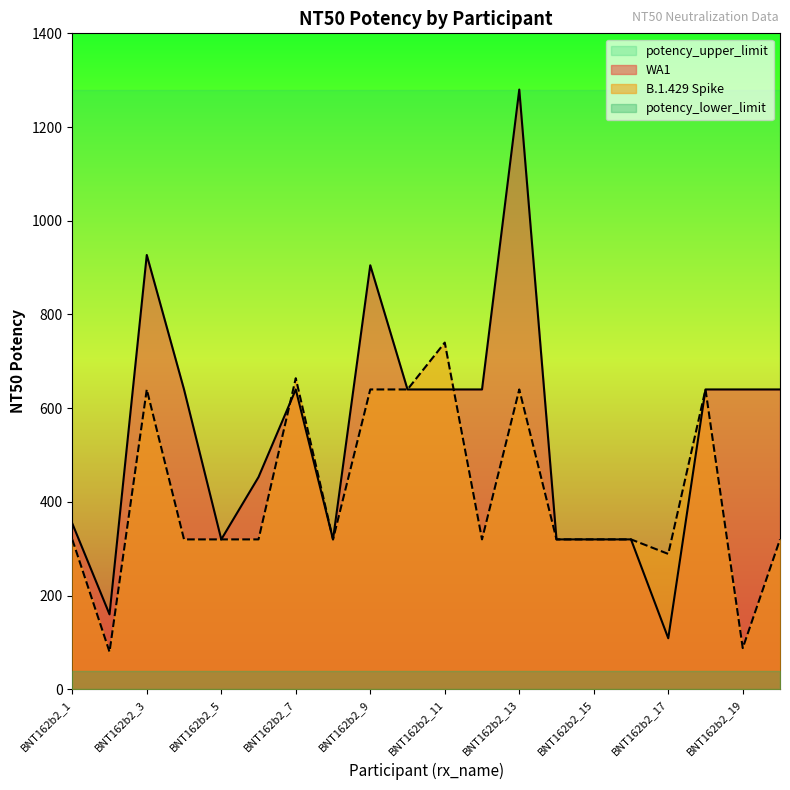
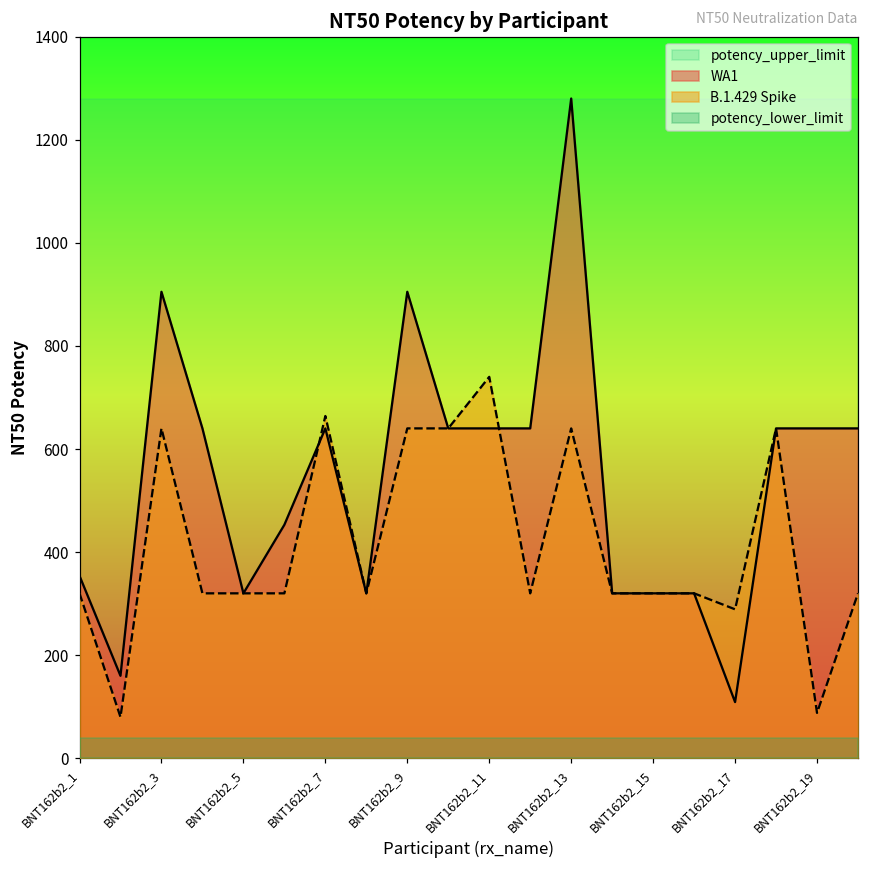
WA1, BNT162b2_3: 930 -> 910
